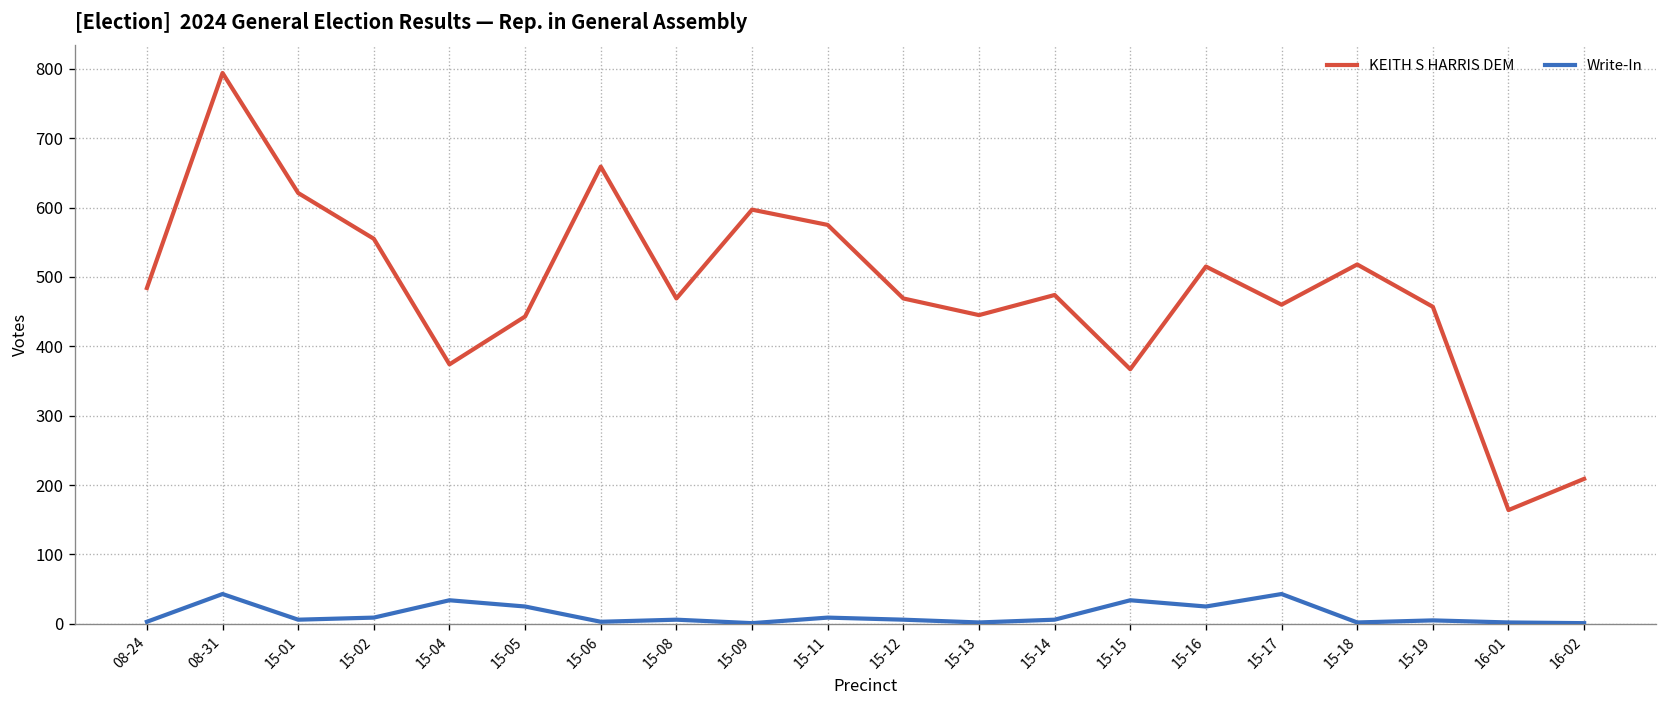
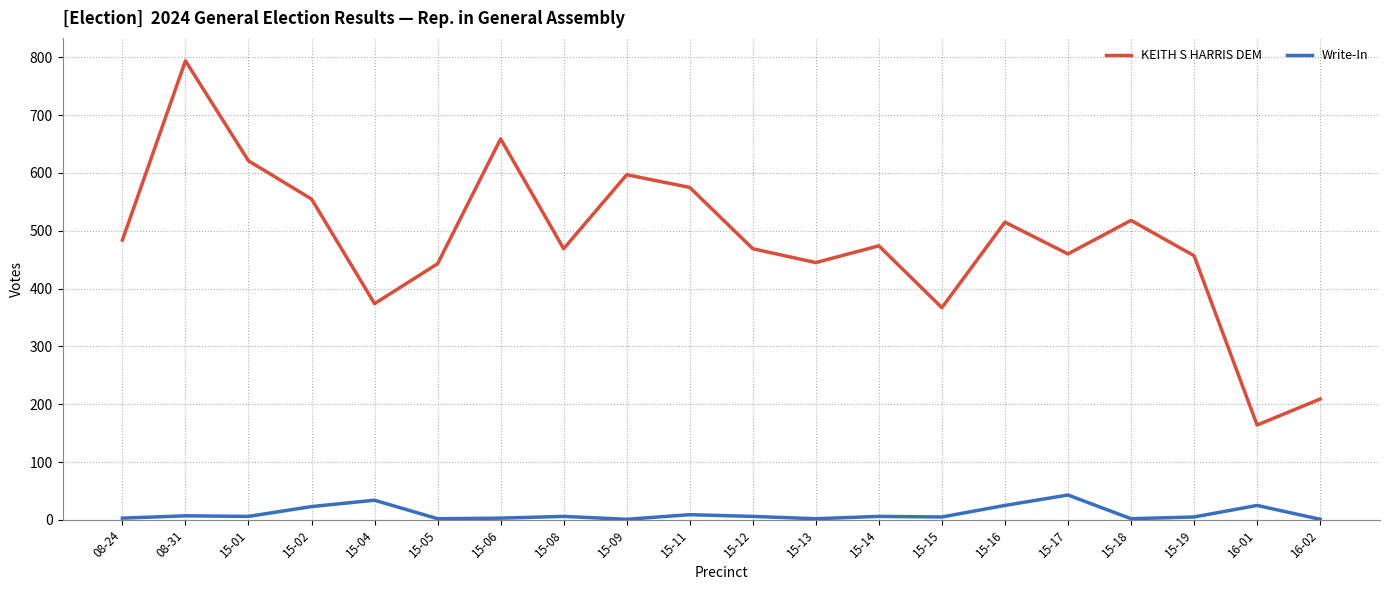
Write-In, 08-31: 40 -> 10
Write-In, 15-02: 10 -> 20
Write-In, 15-05: 30 -> 0
Write-In, 15-15: 30 -> 10
Write-In, 16-01: 0 -> 30
